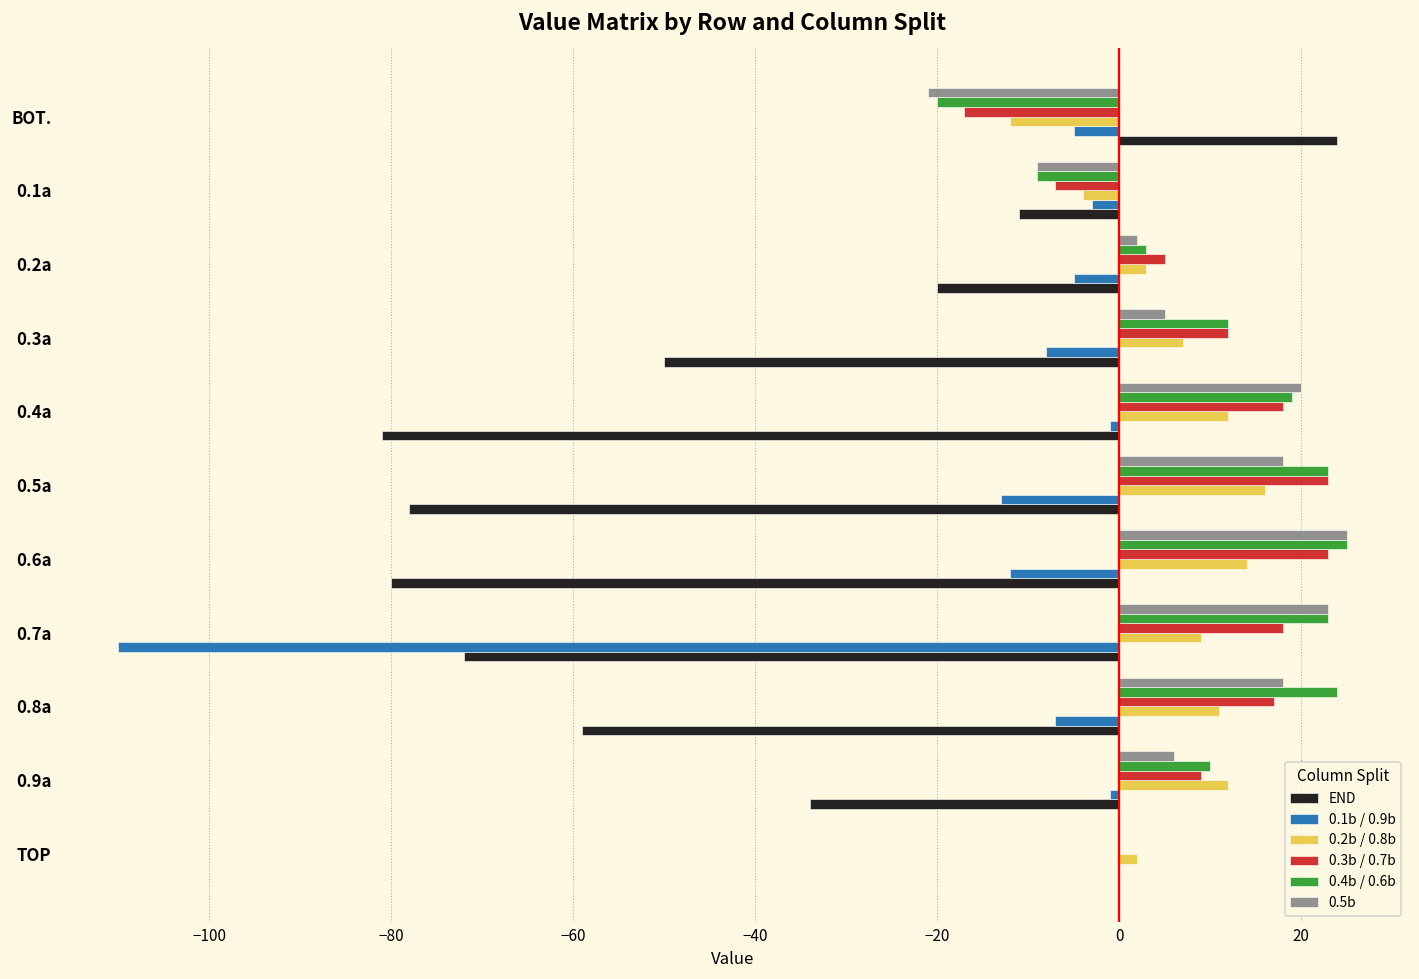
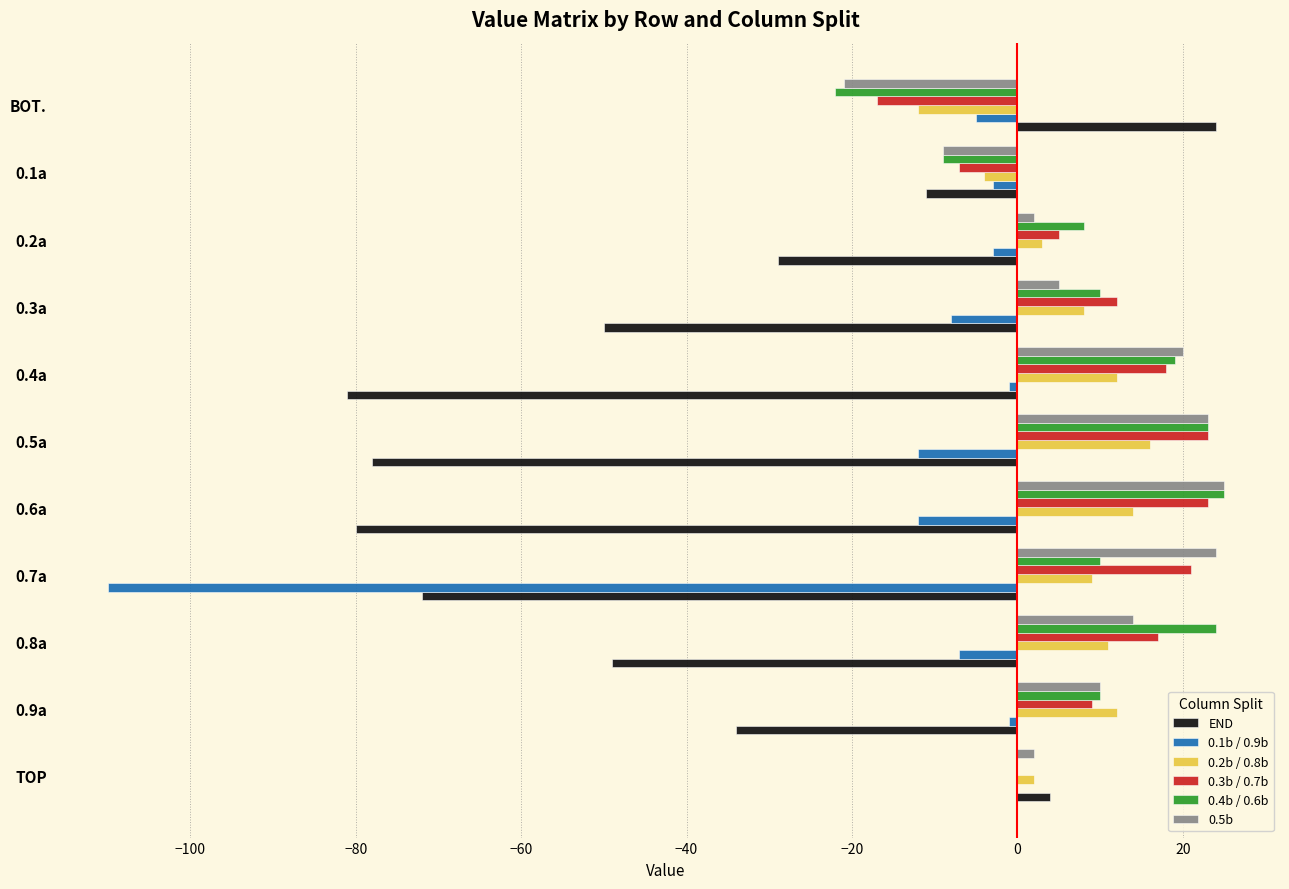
0.4b / 0.6b, BOT.: -20 -> -22
0.4b / 0.6b, 0.2a: 3 -> 8
0.1b / 0.9b, 0.2a: -5 -> -3
END, 0.2a: -20 -> -29
0.4b / 0.6b, 0.3a: 12 -> 10
0.2b / 0.8b, 0.3a: 7 -> 8
0.5b, 0.5a: 18 -> 23
0.1b / 0.9b, 0.5a: -13 -> -12
0.5b, 0.7a: 23 -> 24
0.4b / 0.6b, 0.7a: 23 -> 10
0.3b / 0.7b, 0.7a: 18 -> 21
0.5b, 0.8a: 18 -> 14
END, 0.8a: -59 -> -49
0.5b, 0.9a: 6 -> 10
0.5b, TOP: 0 -> 2
END, TOP: 0 -> 4
